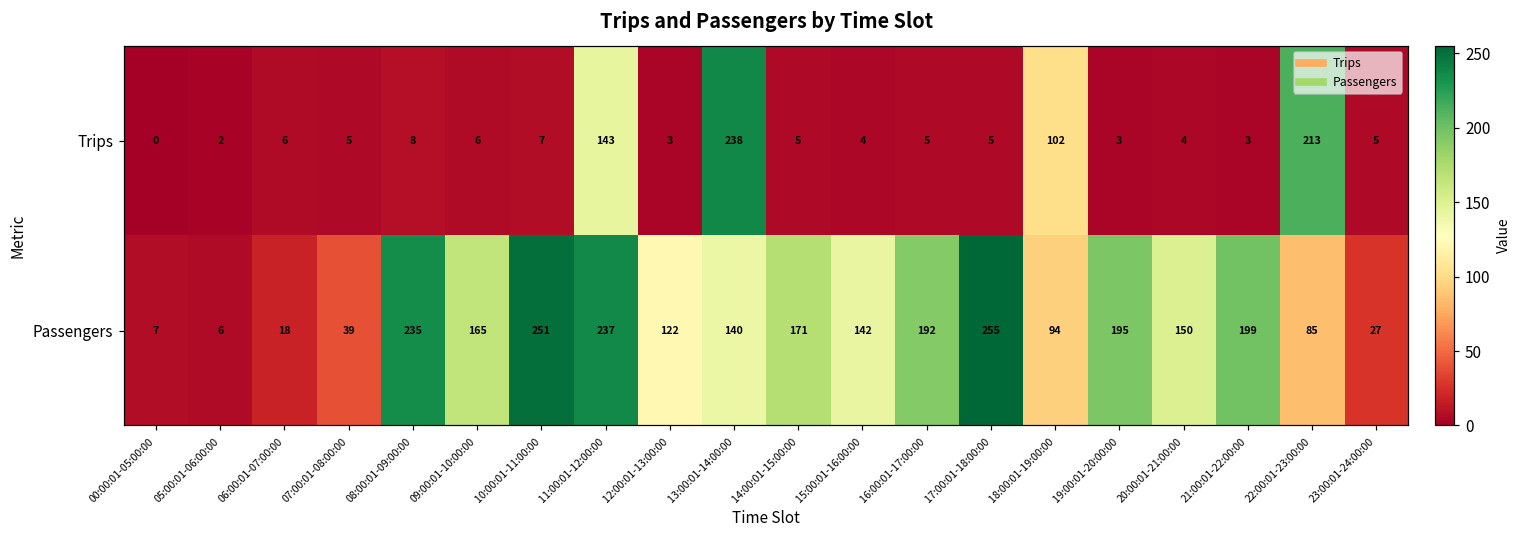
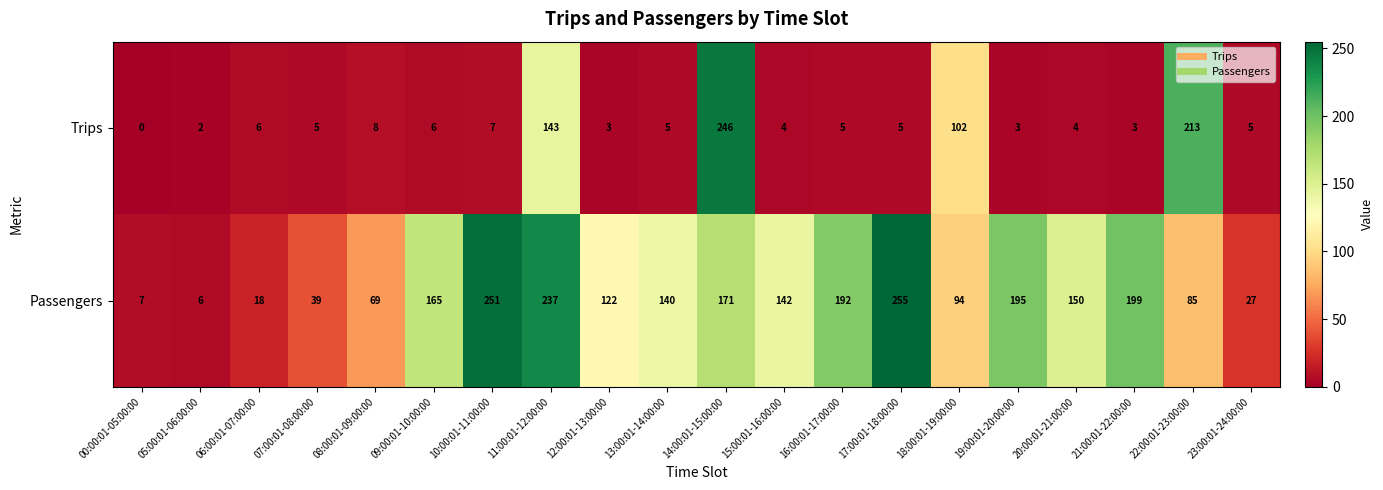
Trips, 13:00:01-14:00:00: 238 -> 5
Trips, 14:00:01-15:00:00: 5 -> 246
Passengers, 08:00:01-09:00:00: 235 -> 69
